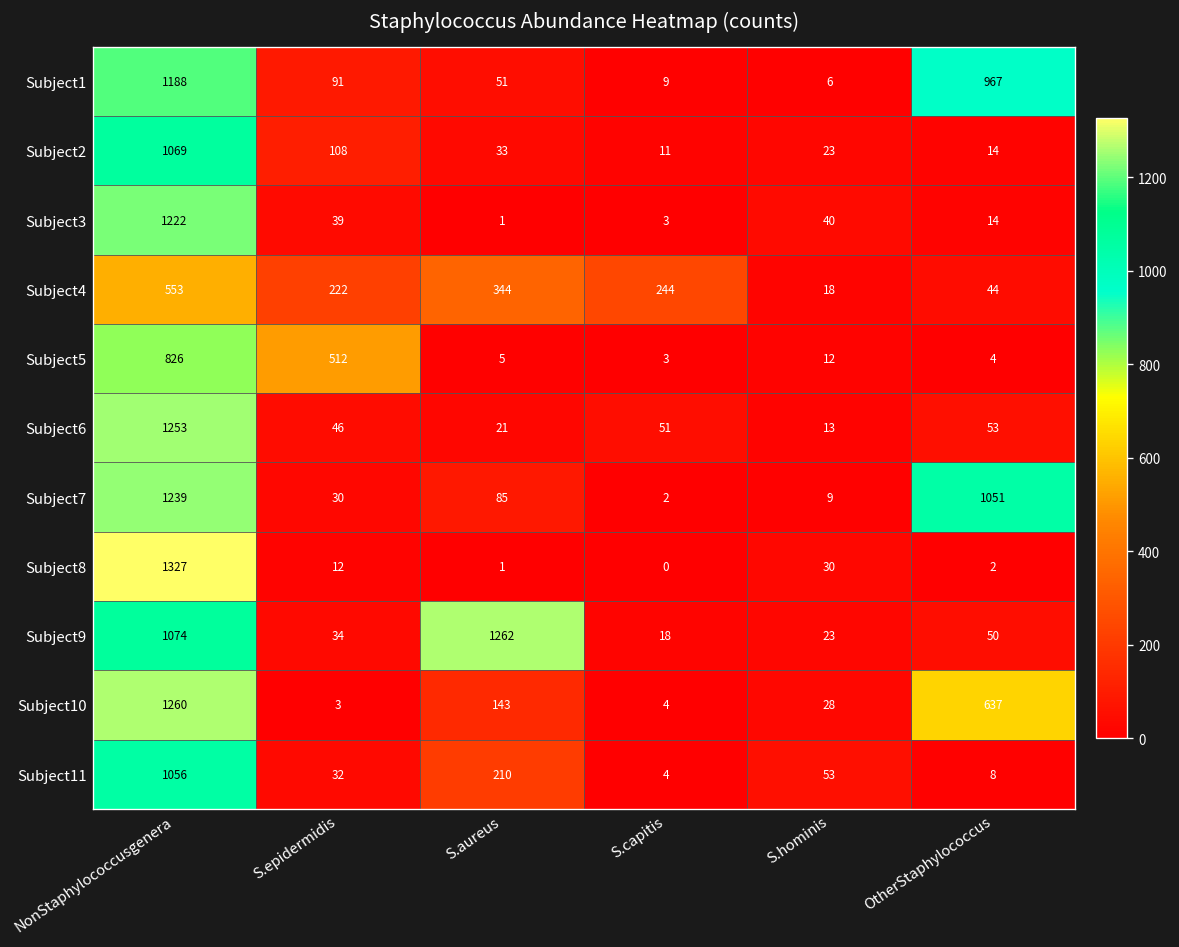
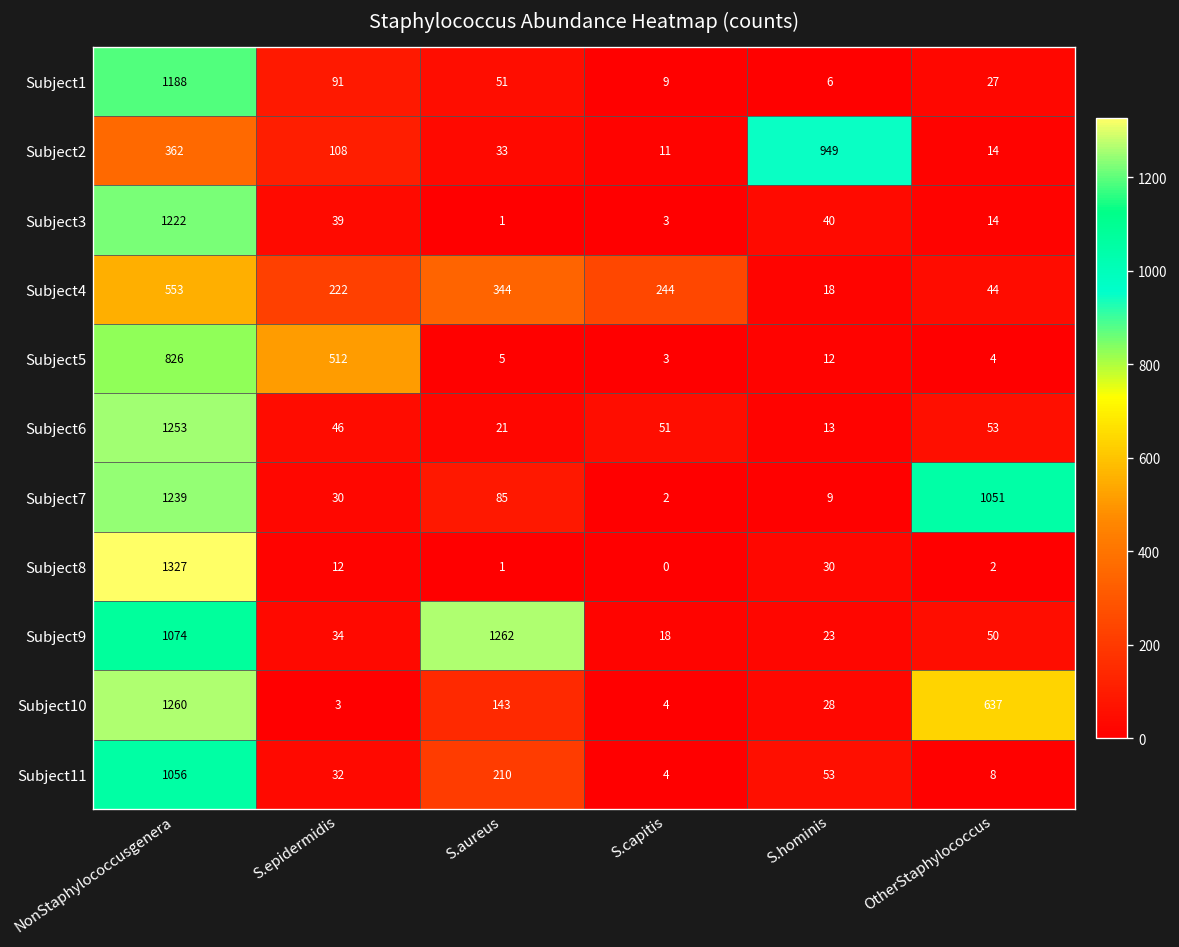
Subject1, OtherStaphylococcus: 967 -> 27
Subject2, NonStaphylococcusgenera: 1069 -> 362
Subject2, S.hominis: 23 -> 949
